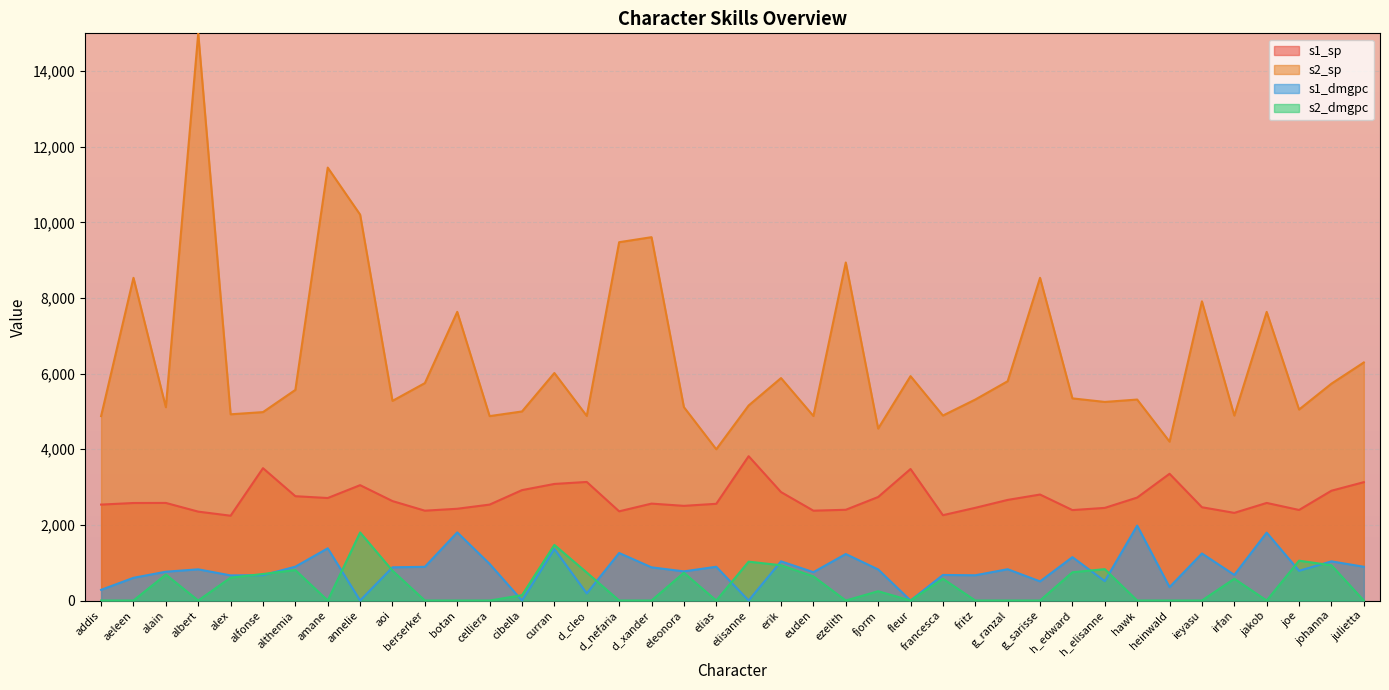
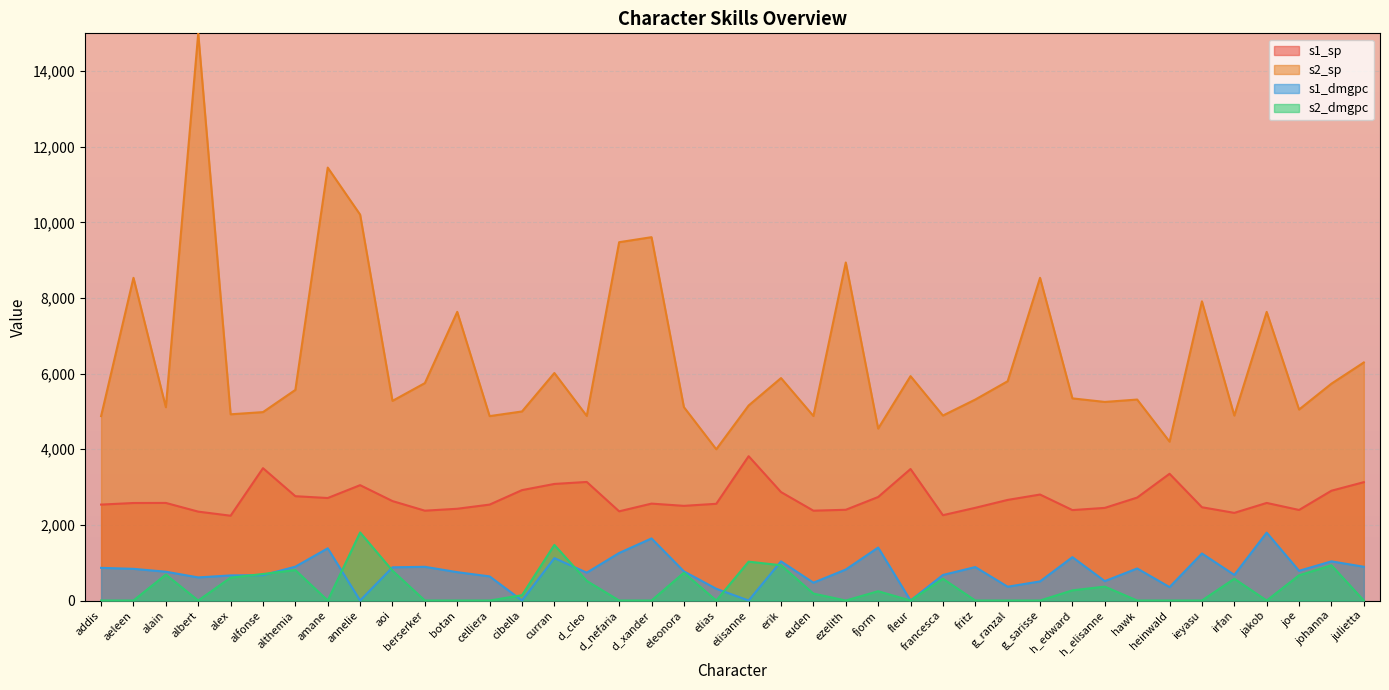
s1_dmgpc, addis: 300 -> 900
s1_dmgpc, aeleen: 600 -> 800
s1_dmgpc, albert: 800 -> 600
s1_dmgpc, botan: 1,800 -> 800
s1_dmgpc, celliera: 1,000 -> 600
s1_dmgpc, curran: 1,400 -> 1,100
s1_dmgpc, d_cleo: 200 -> 700
s2_dmgpc, d_cleo: 700 -> 500
s1_dmgpc, d_xander: 900 -> 1,600
s1_dmgpc, elias: 900 -> 300
s1_dmgpc, euden: 800 -> 500
s2_dmgpc, euden: 600 -> 200
s1_dmgpc, ezelith: 1,200 -> 800
s1_dmgpc, fjorm: 800 -> 1,400
s1_dmgpc, fritz: 700 -> 900
s1_dmgpc, g_ranzal: 800 -> 400
s2_dmgpc, h_edward: 700 -> 300
s2_dmgpc, h_elisanne: 800 -> 400
s1_dmgpc, hawk: 2,000 -> 800
s2_dmgpc, joe: 1,100 -> 700
